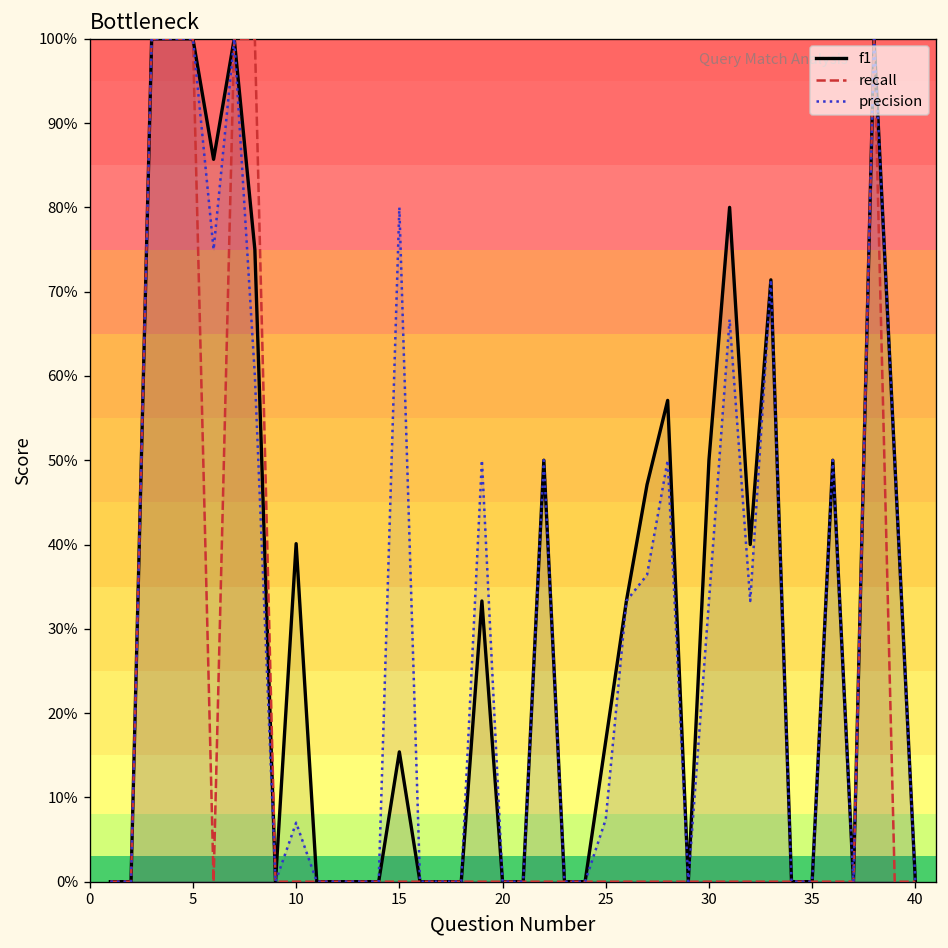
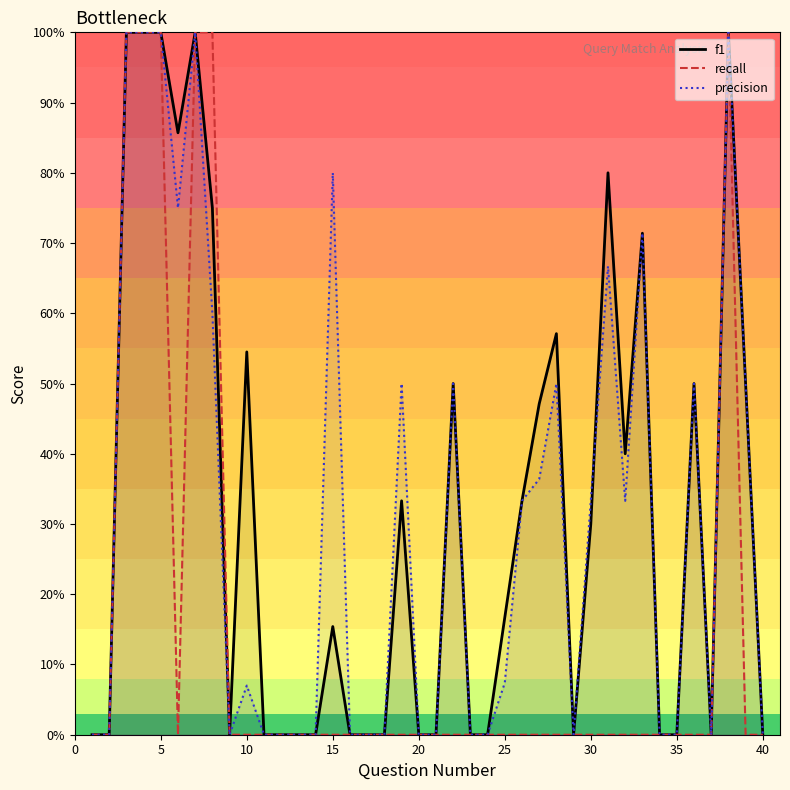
f1, 10: 40% -> 55%
f1, 30: 50% -> 30%
